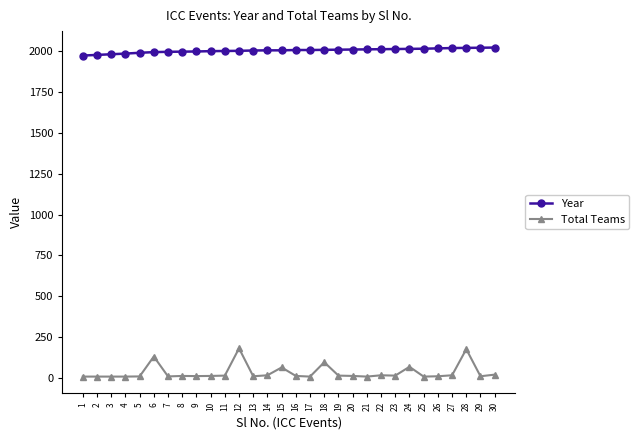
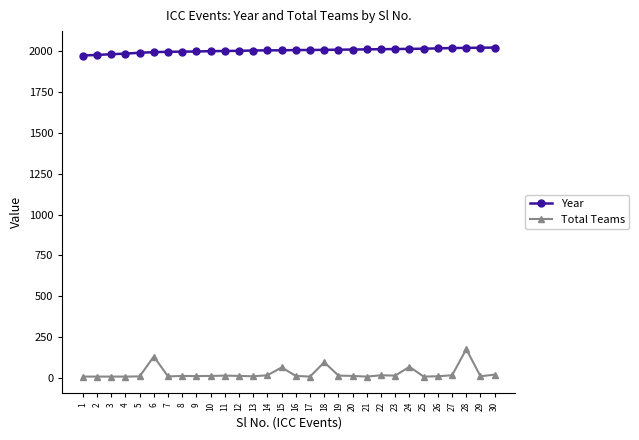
Total Teams, 12: 180 -> 10
